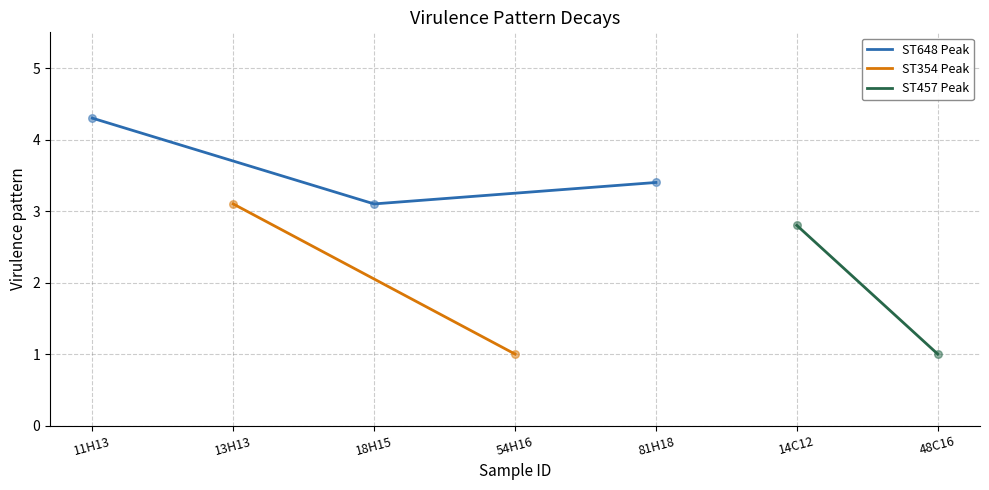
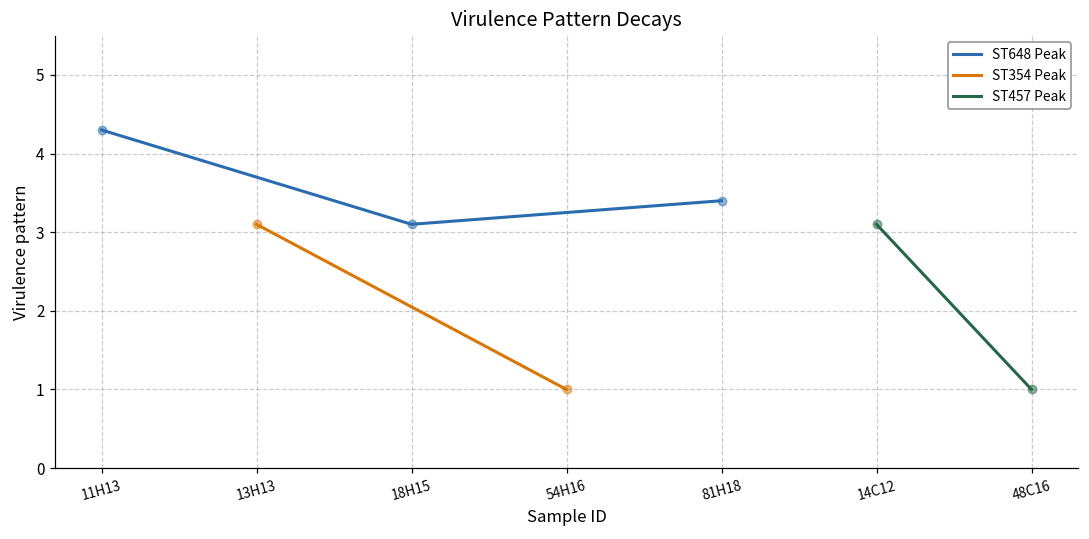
ST457 Peak, 14C12: 2.8 -> 3.1
